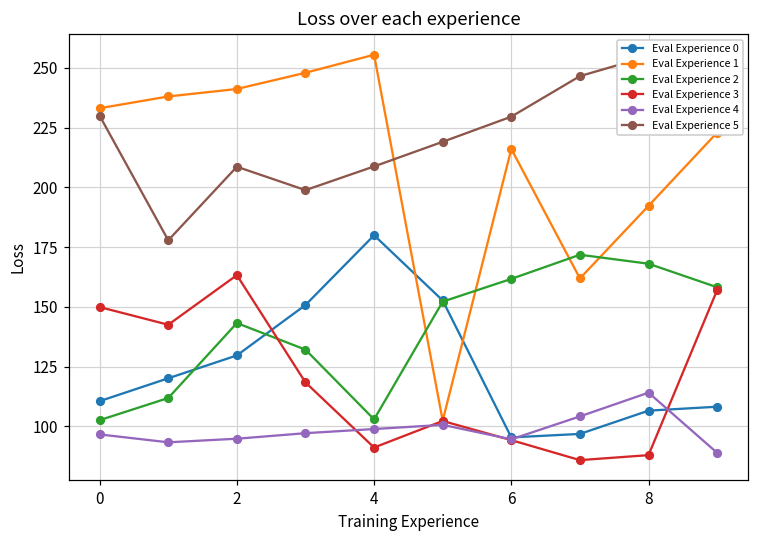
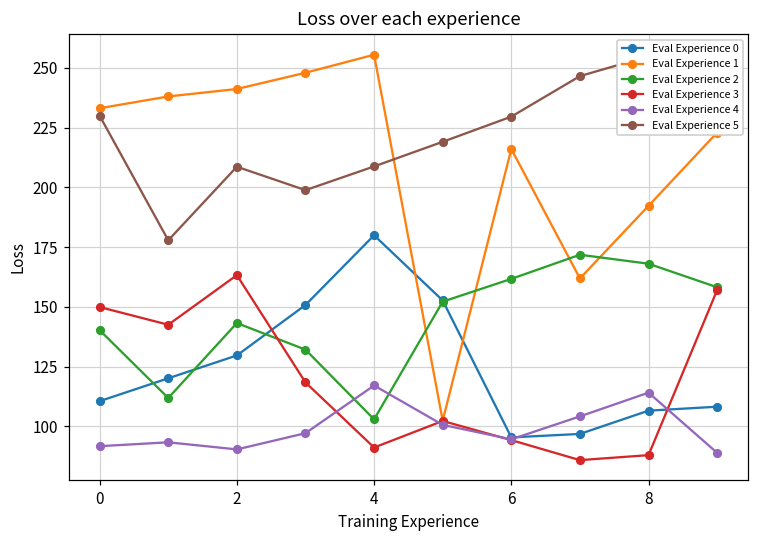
Eval Experience 2, 0: 103 -> 140
Eval Experience 4, 0: 97 -> 92
Eval Experience 4, 2: 95 -> 90
Eval Experience 4, 4: 99 -> 117
